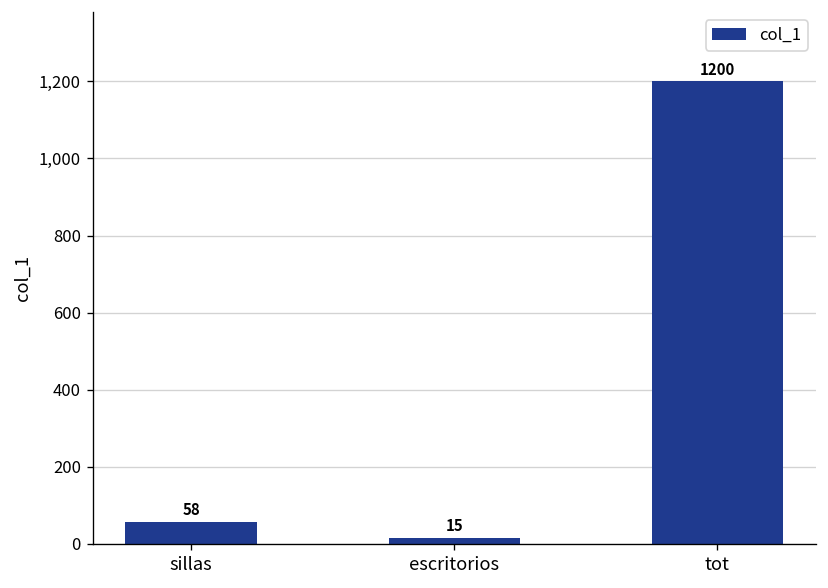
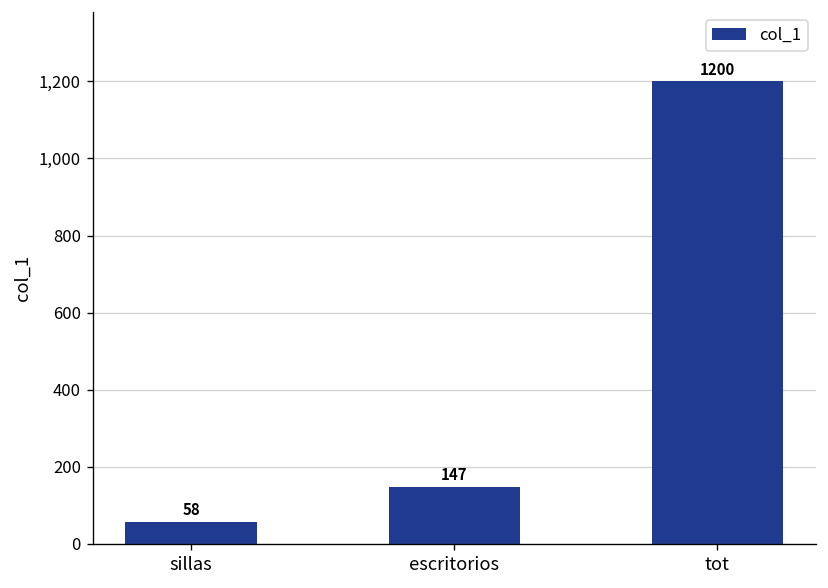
escritorios: 15 -> 147
